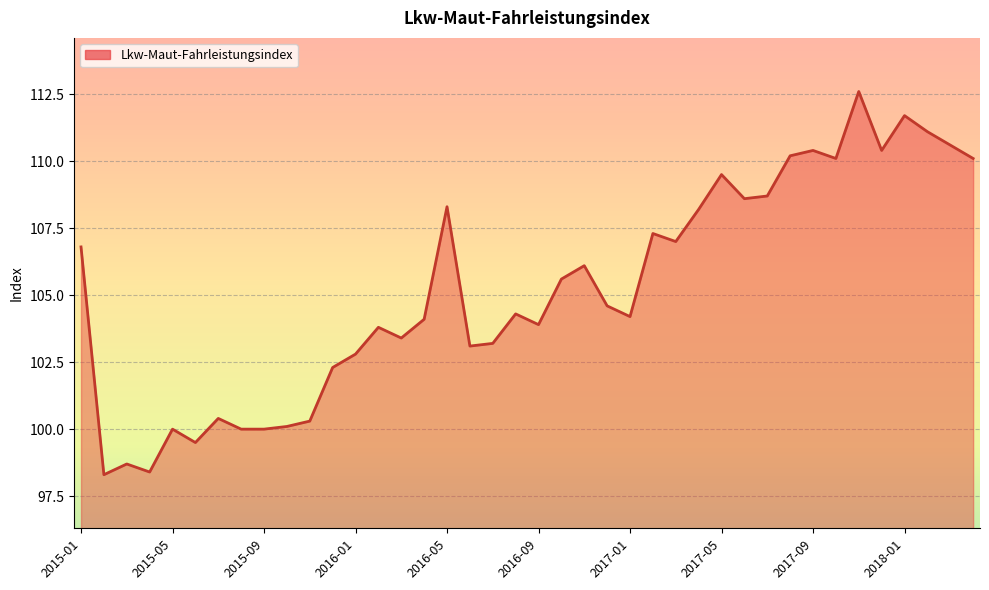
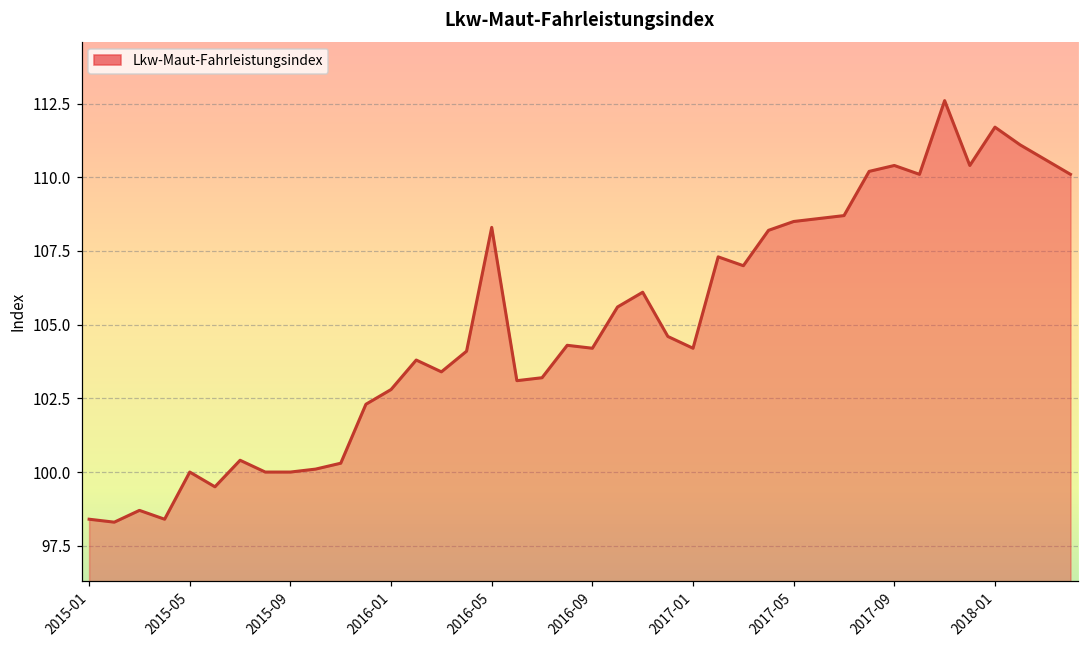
2015-01: 106.8 -> 98.4
2016-09: 103.9 -> 104.2
2017-05: 109.5 -> 108.5
